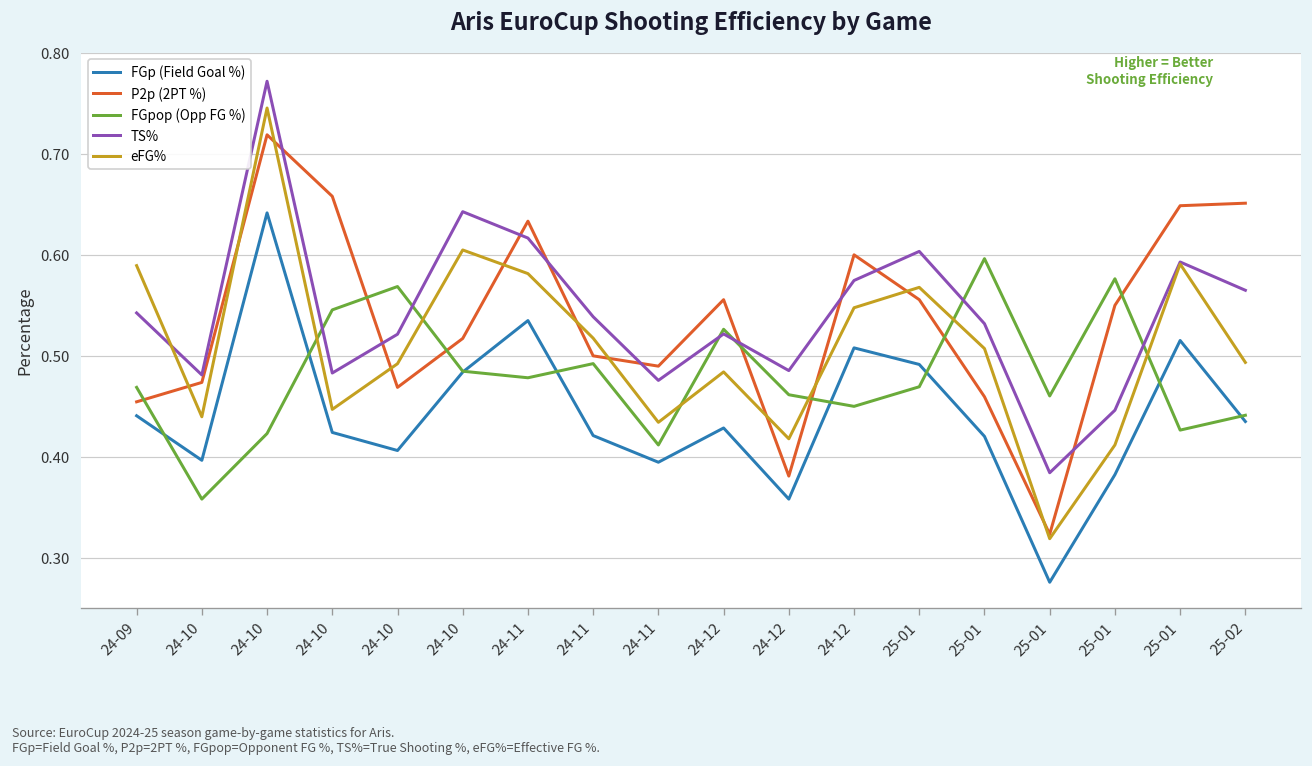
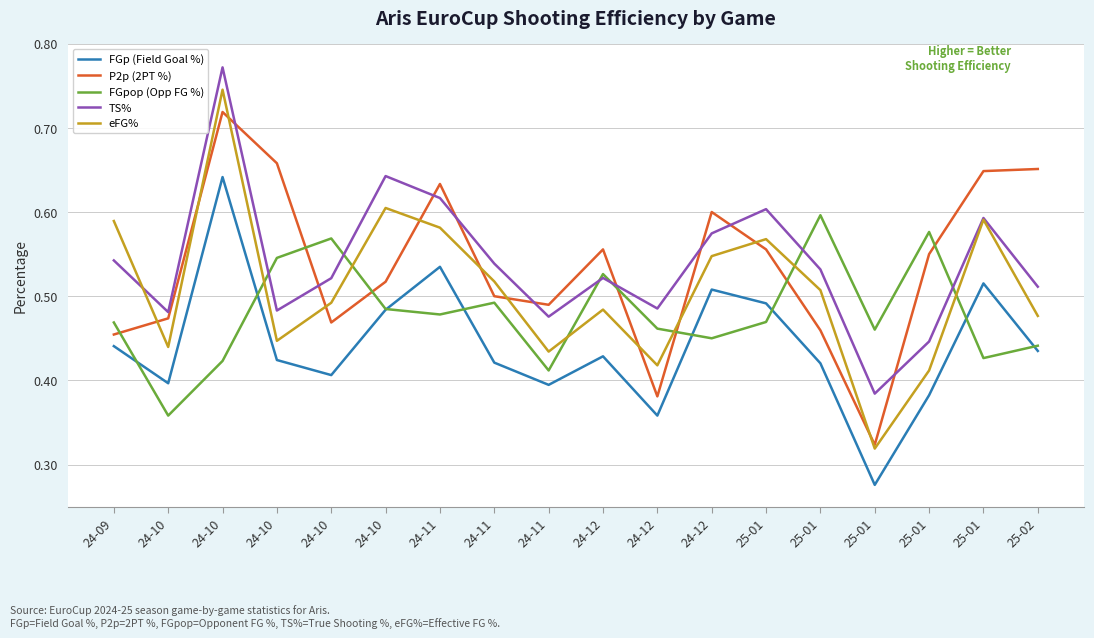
TS%, 25-02: 0.56 -> 0.51
eFG%, 25-02: 0.49 -> 0.48
